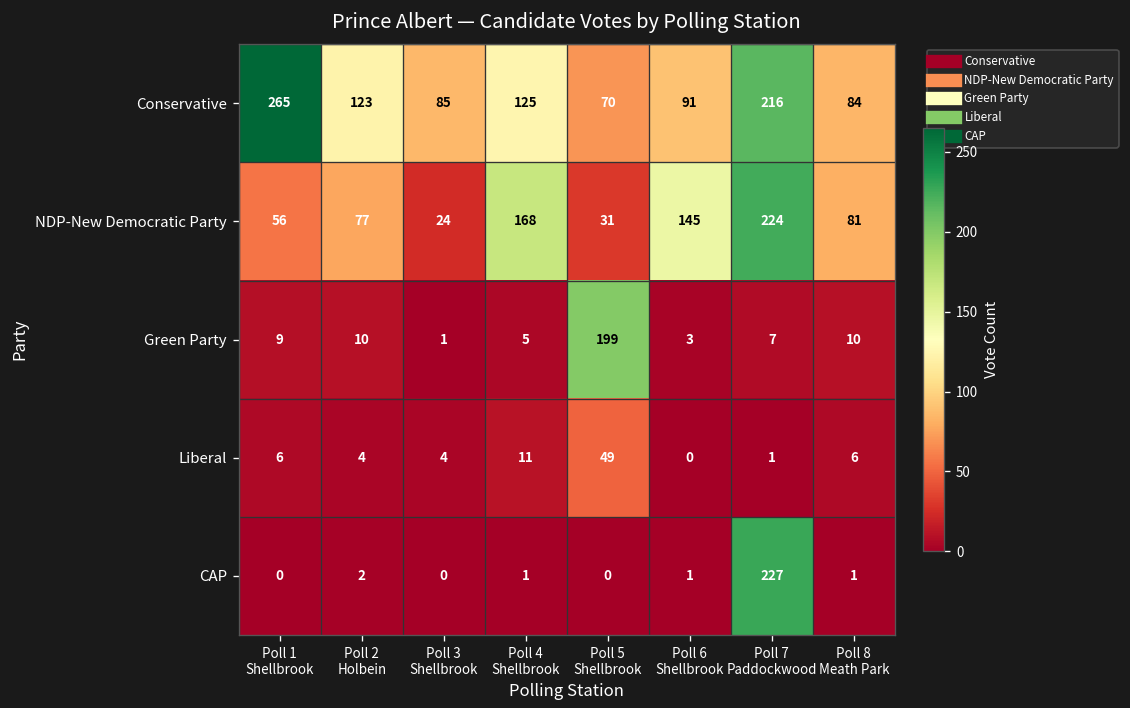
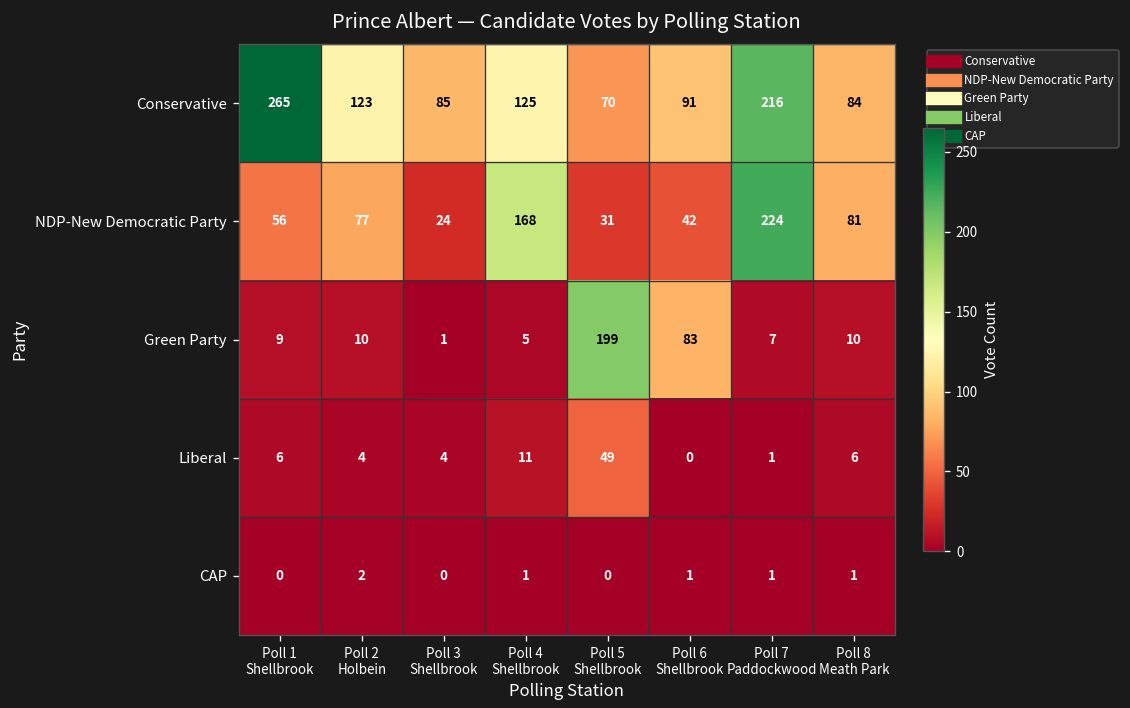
NDP-New Democratic Party, Poll 6 Shellbrook: 145 -> 42
Green Party, Poll 6 Shellbrook: 3 -> 83
CAP, Poll 7 Paddockwood: 227 -> 1
